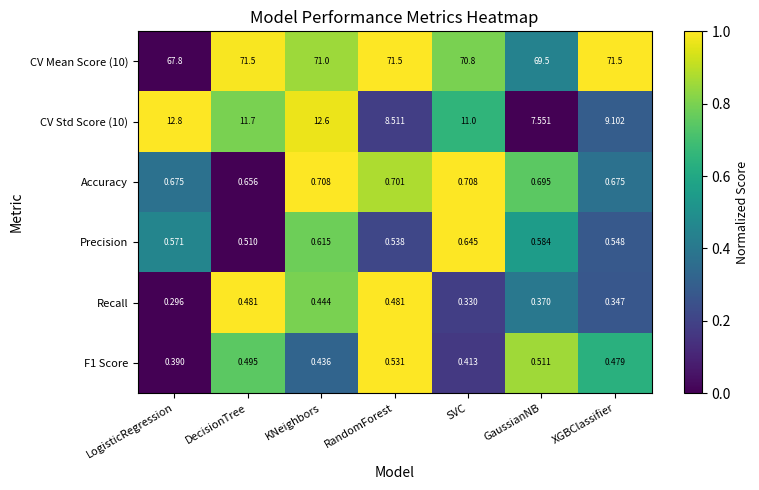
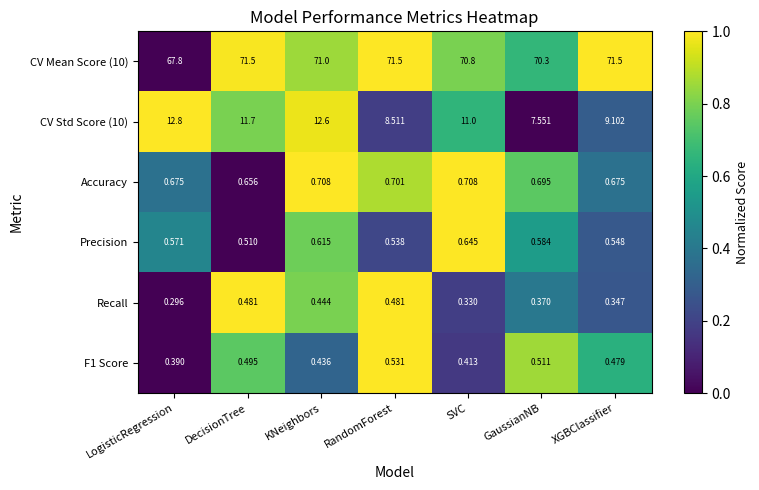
CV Mean Score (10), GaussianNB: 69.5 -> 70.3
